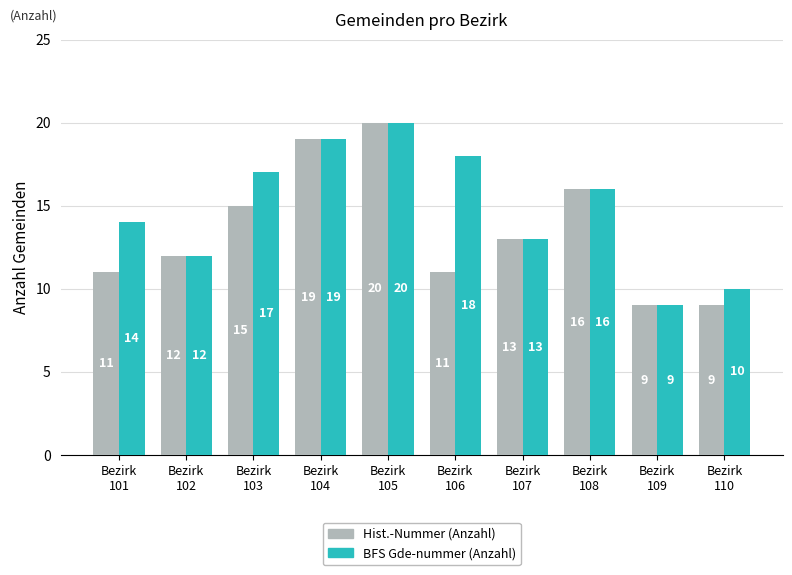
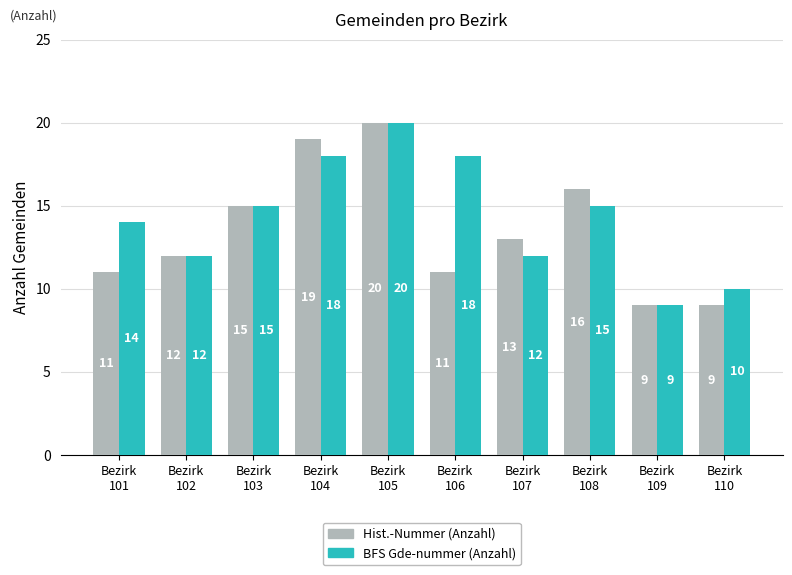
BFS Gde-nummer (Anzahl), Bezirk 103: 17 -> 15
BFS Gde-nummer (Anzahl), Bezirk 104: 19 -> 18
BFS Gde-nummer (Anzahl), Bezirk 107: 13 -> 12
BFS Gde-nummer (Anzahl), Bezirk 108: 16 -> 15
